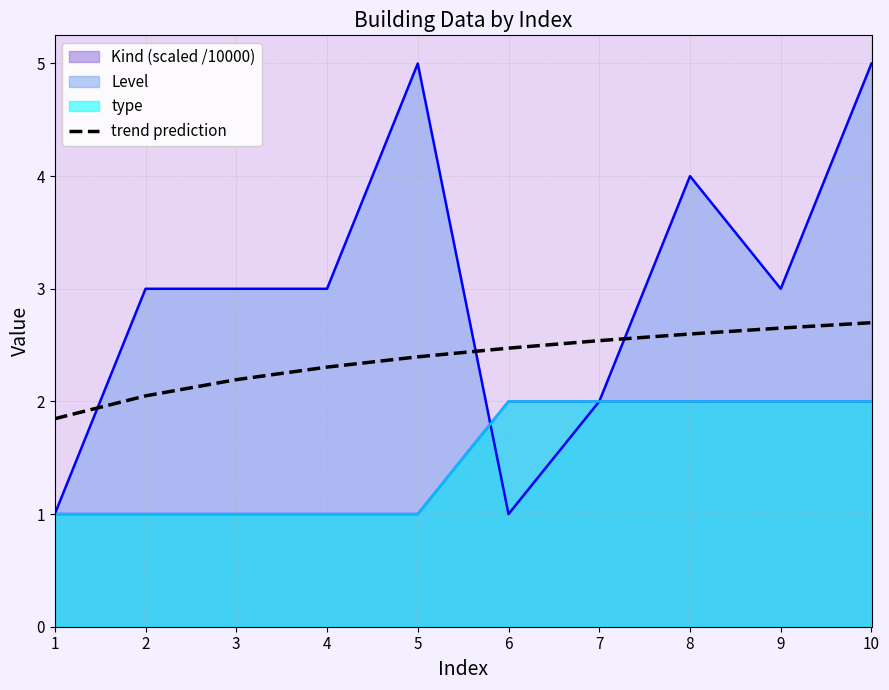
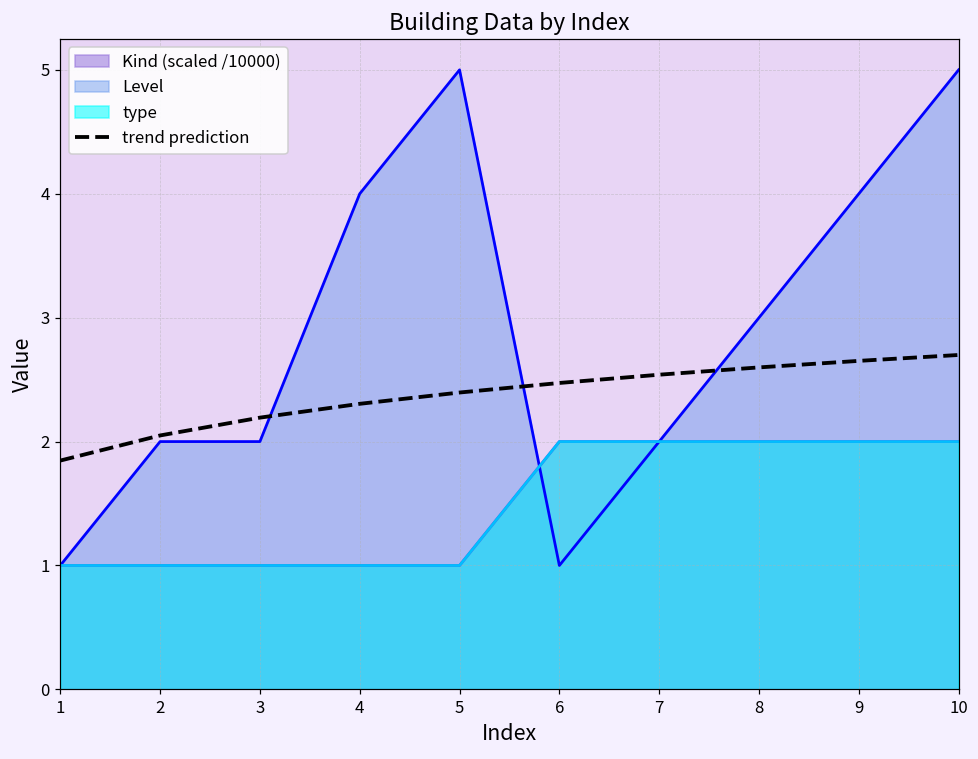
Level, 2: 3 -> 2
Level, 3: 3 -> 2
Level, 4: 3 -> 4
Level, 8: 4 -> 3
Level, 9: 3 -> 4
